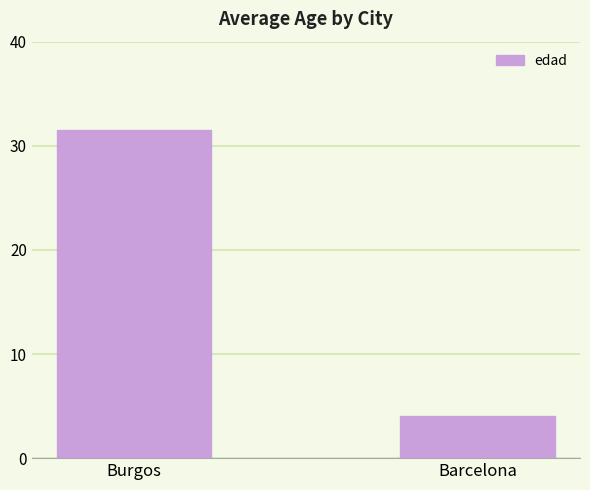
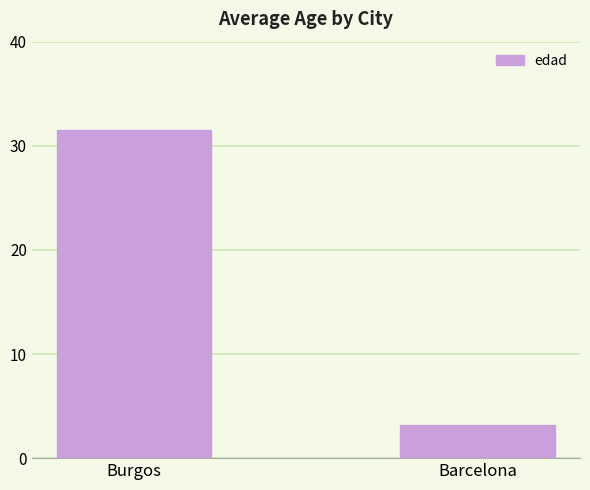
Barcelona: 4.0 -> 3.2
